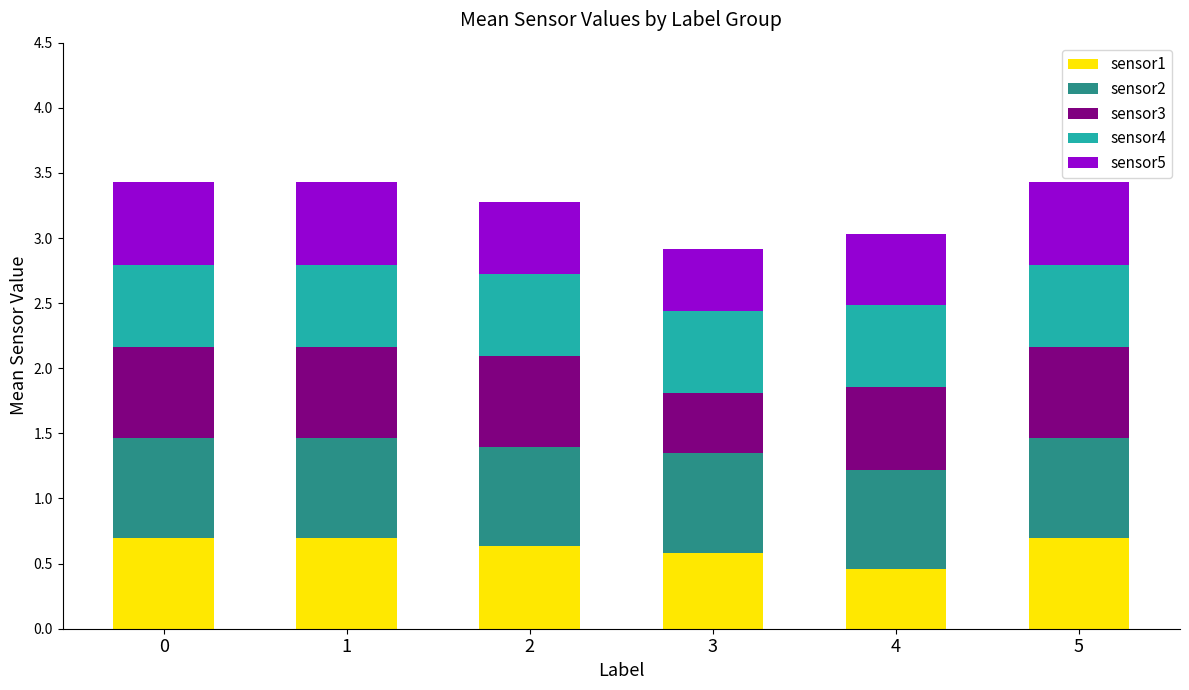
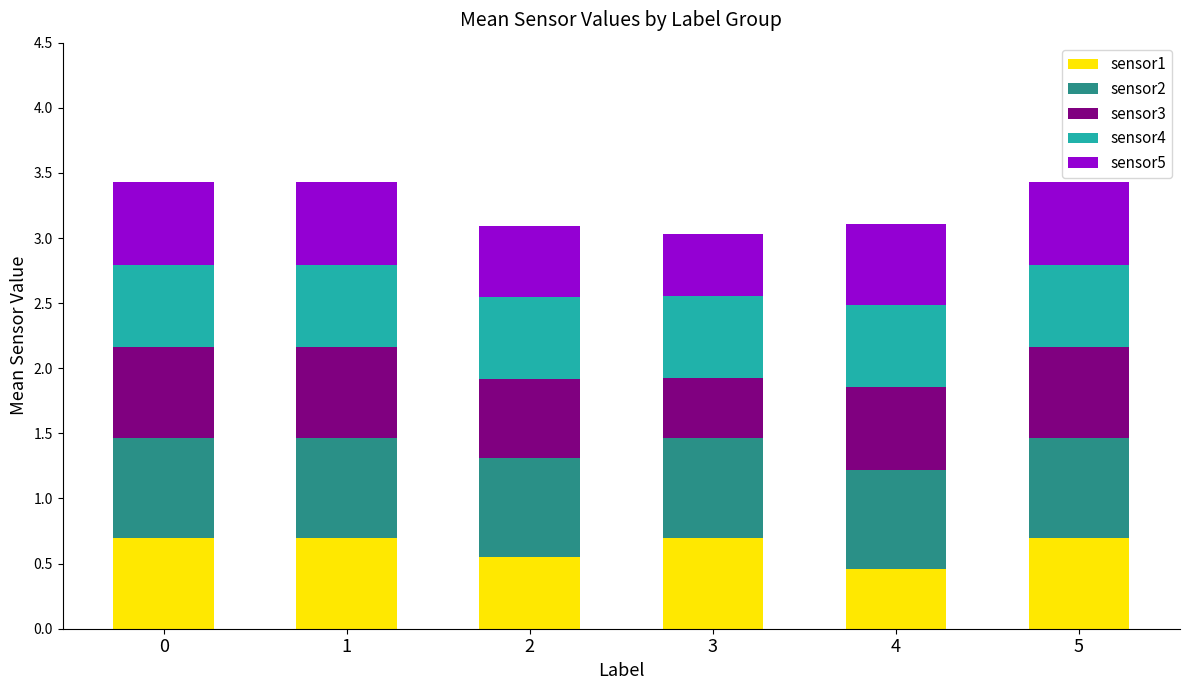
sensor1, 2: 0.63 -> 0.55
sensor3, 2: 0.70 -> 0.60
sensor1, 3: 0.58 -> 0.70
sensor5, 4: 0.55 -> 0.63
